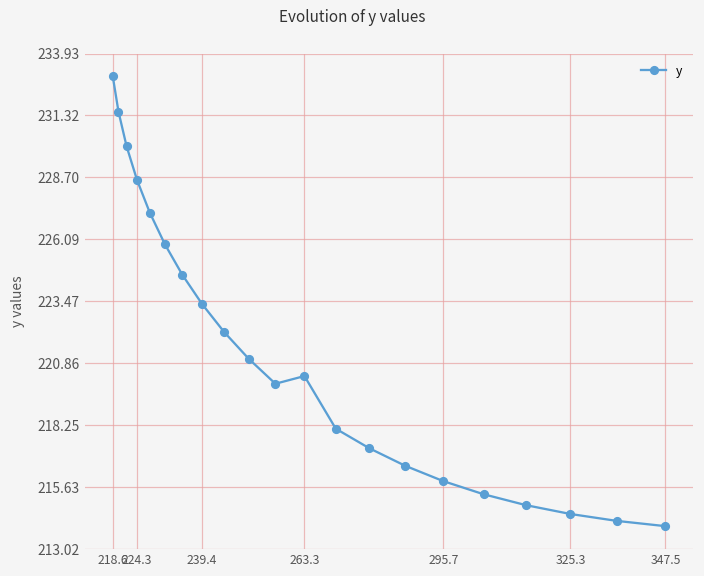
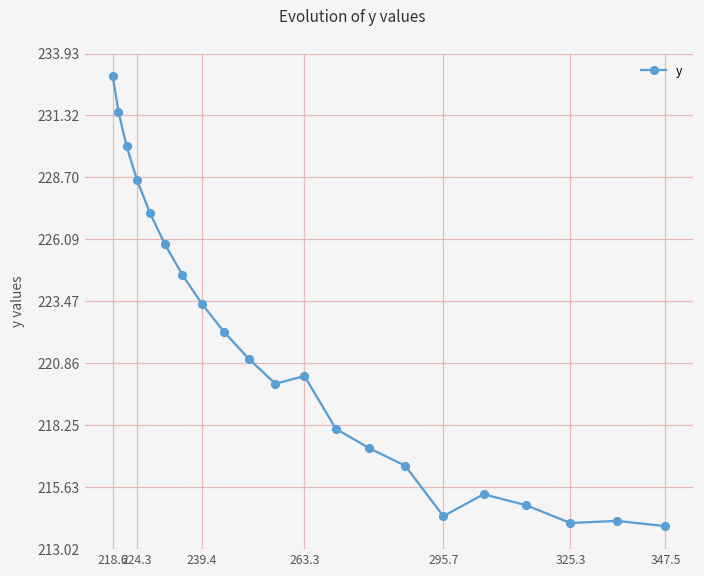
295.7: 215.9 -> 214.4
325.3: 214.5 -> 214.1
